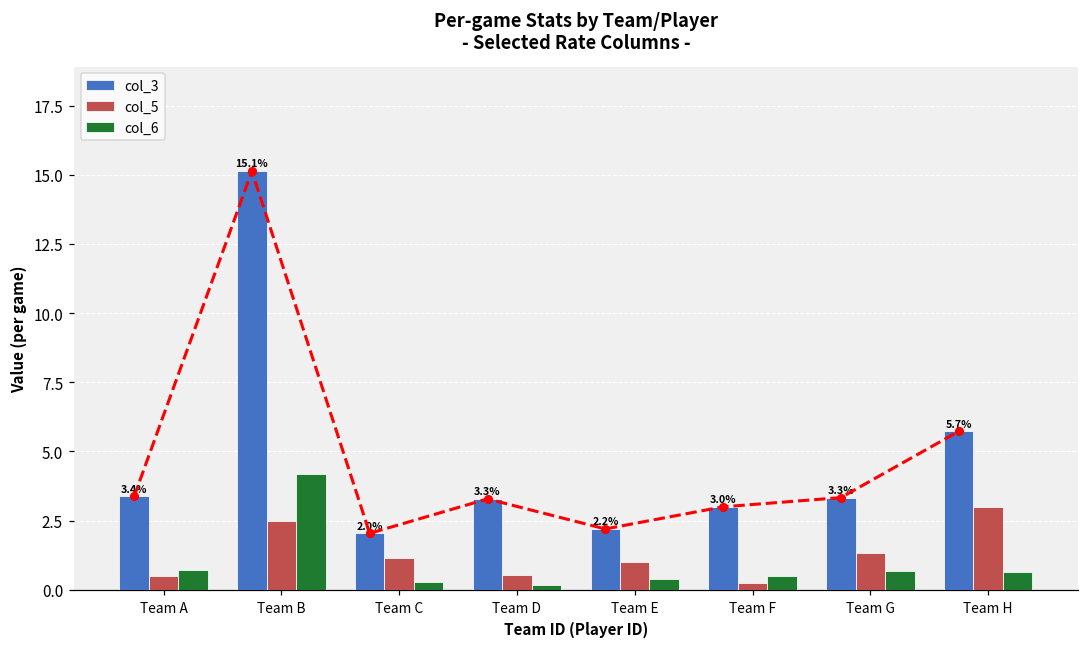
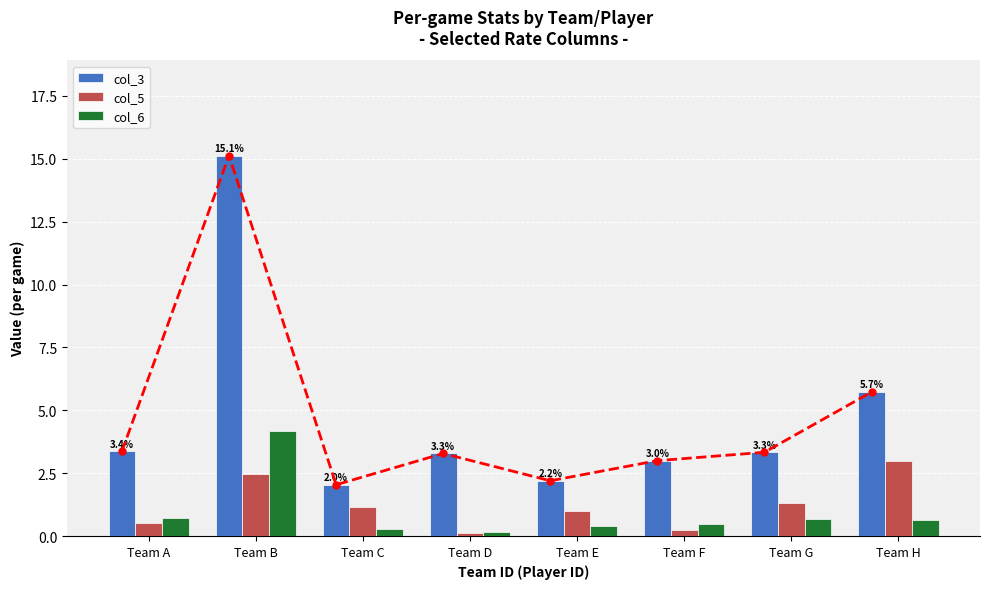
col_5, Team D: 0.5 -> 0.1
